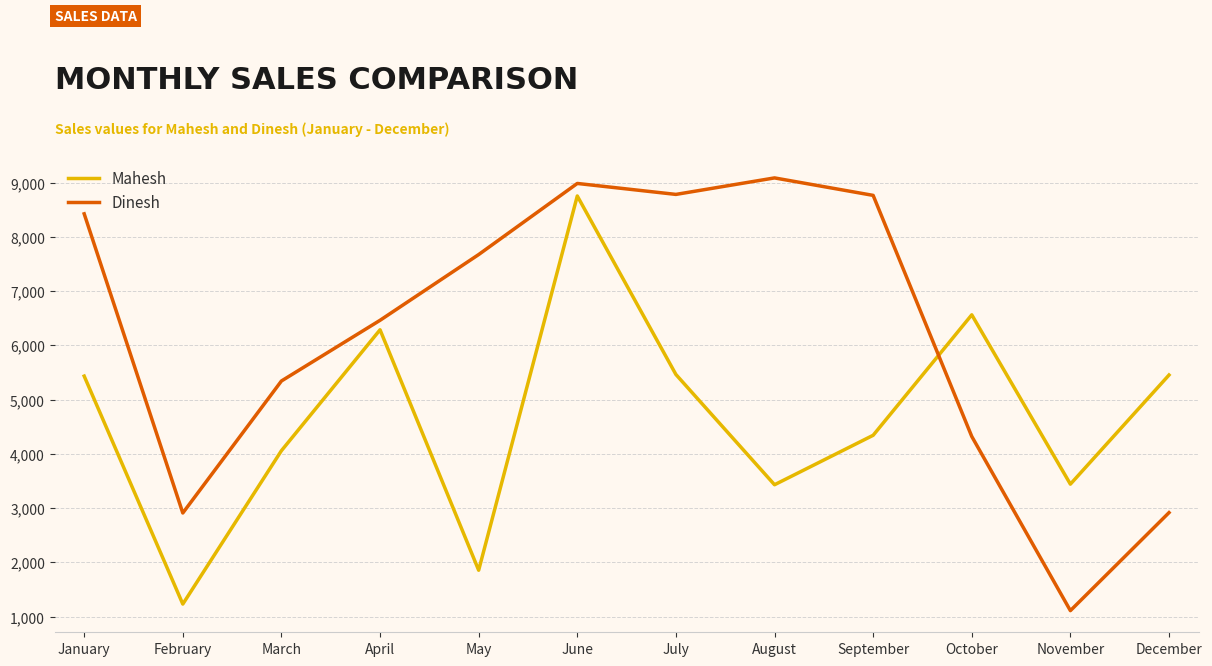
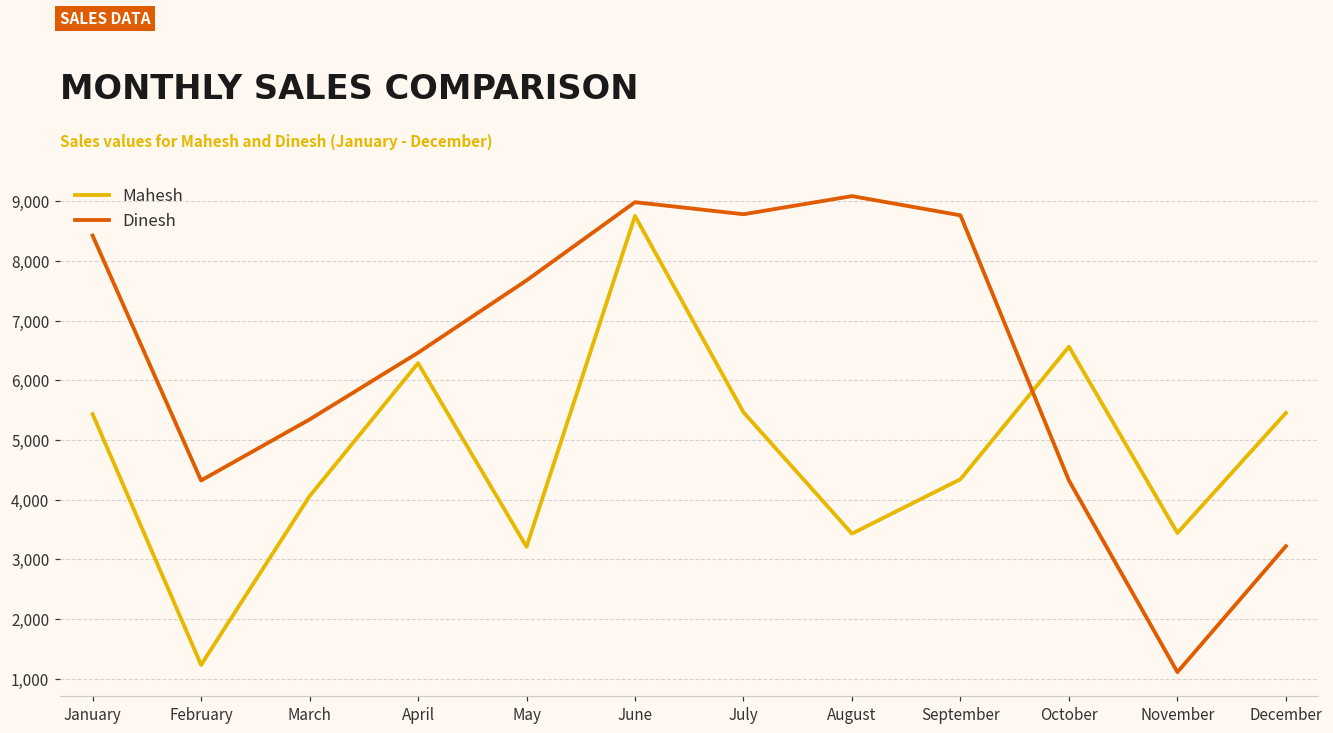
Dinesh, February: 2,900 -> 4,300
Mahesh, May: 1,900 -> 3,200
Dinesh, December: 2,900 -> 3,200
